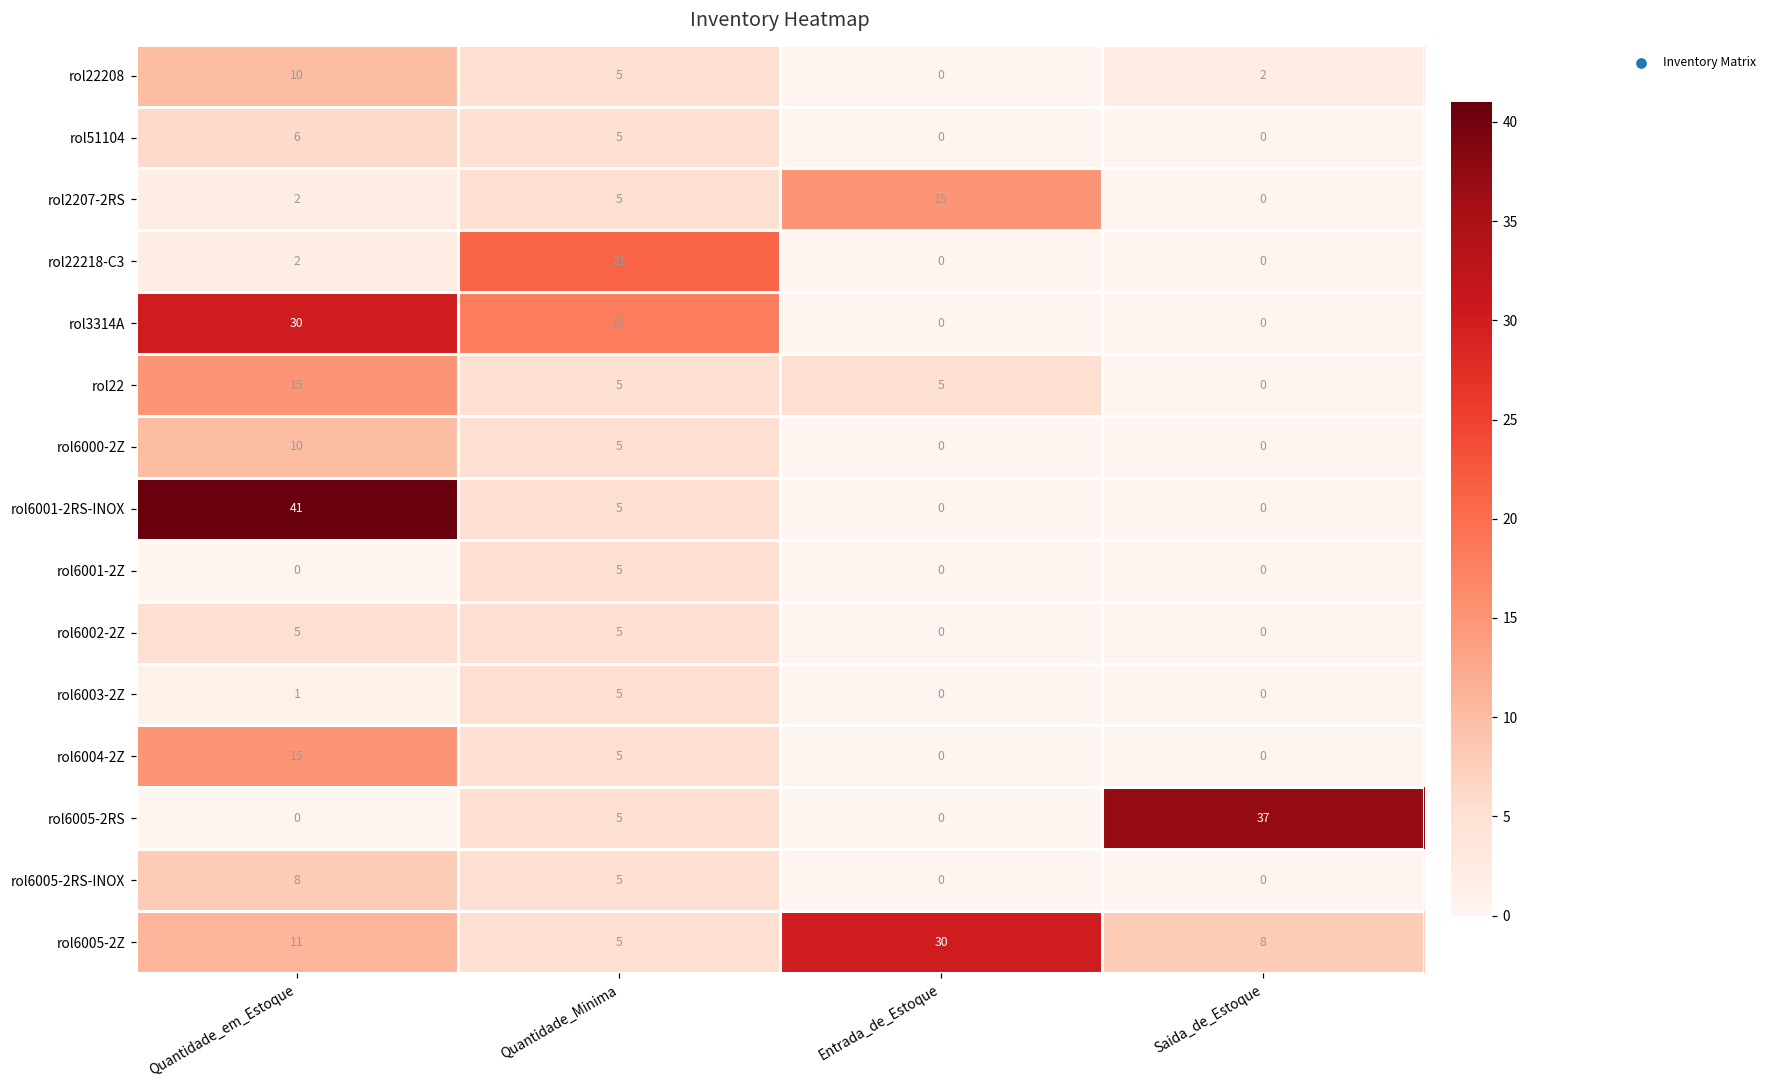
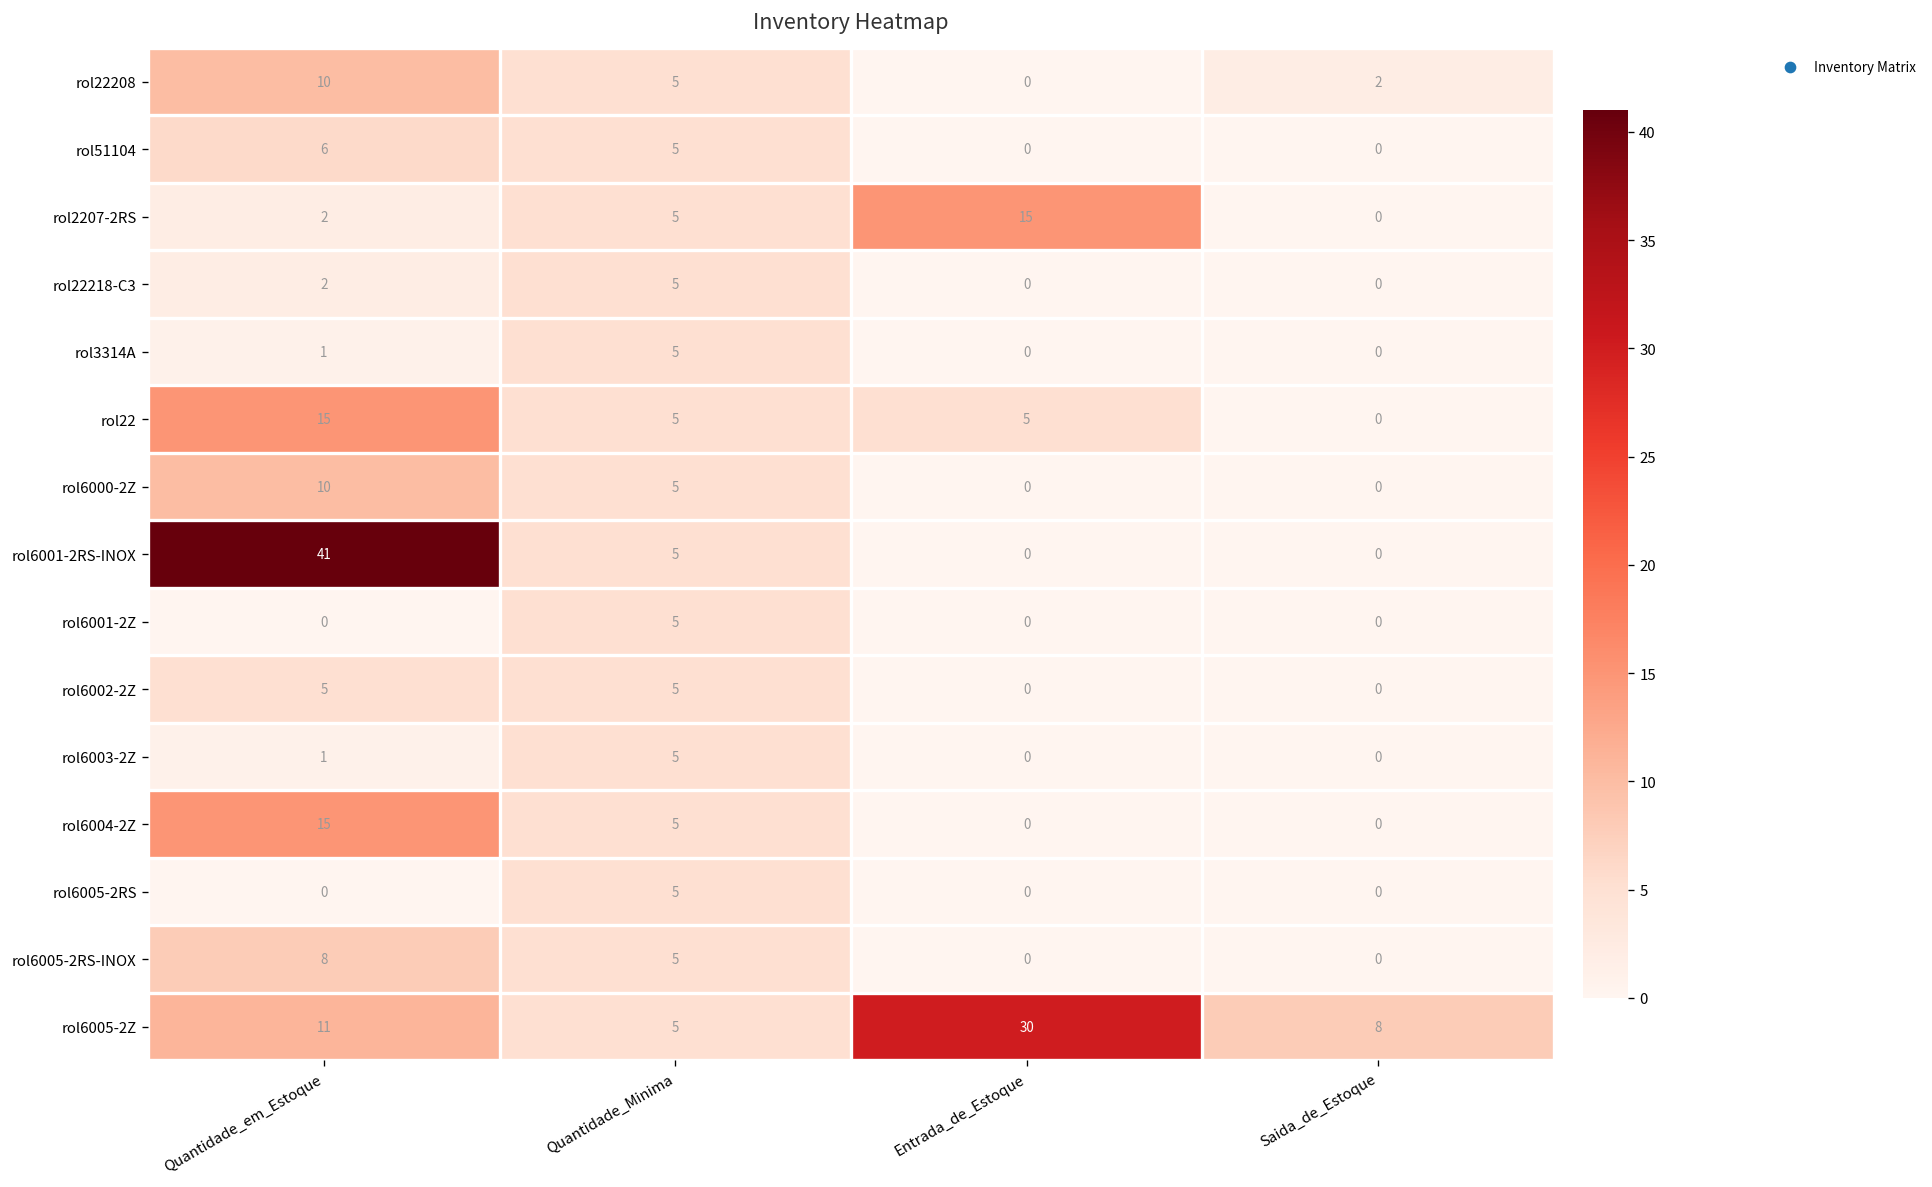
rol22218-C3, Quantidade_Minima: 21 -> 5
rol3314A, Quantidade_em_Estoque: 30 -> 1
rol3314A, Quantidade_Minima: 18 -> 5
rol6005-2RS, Saida_de_Estoque: 37 -> 0
